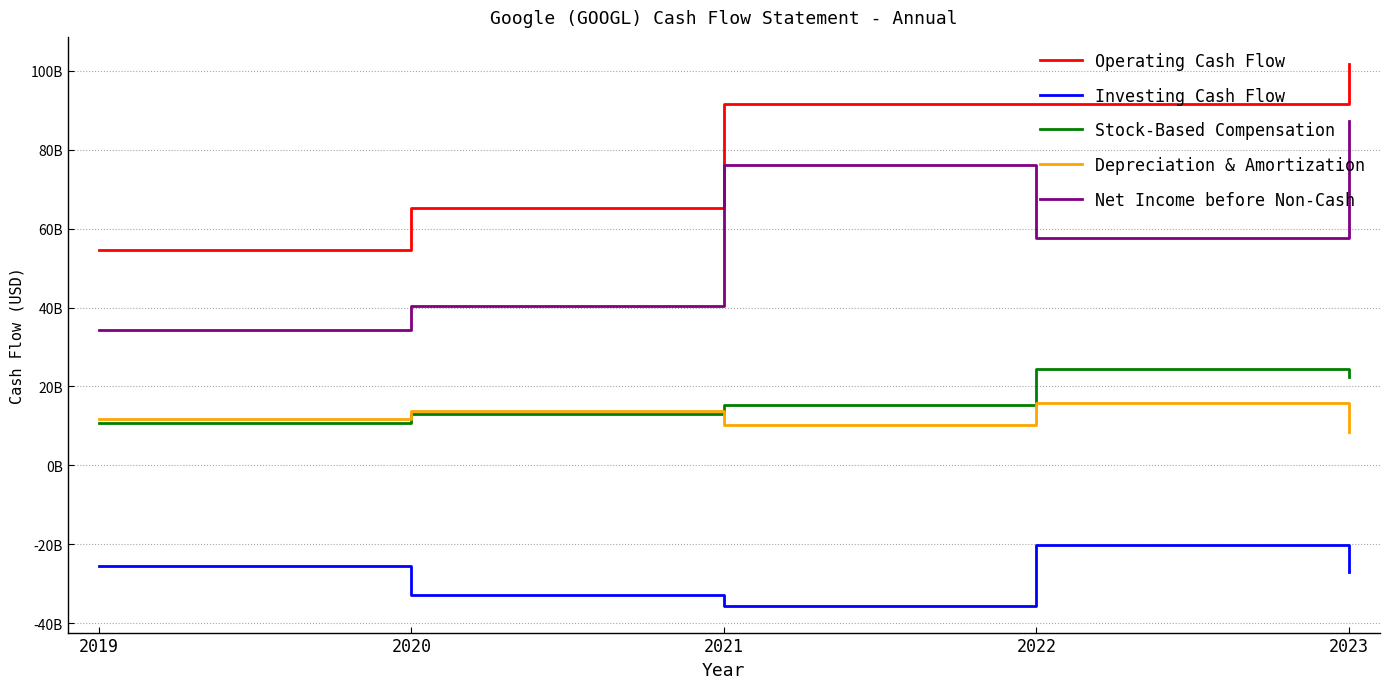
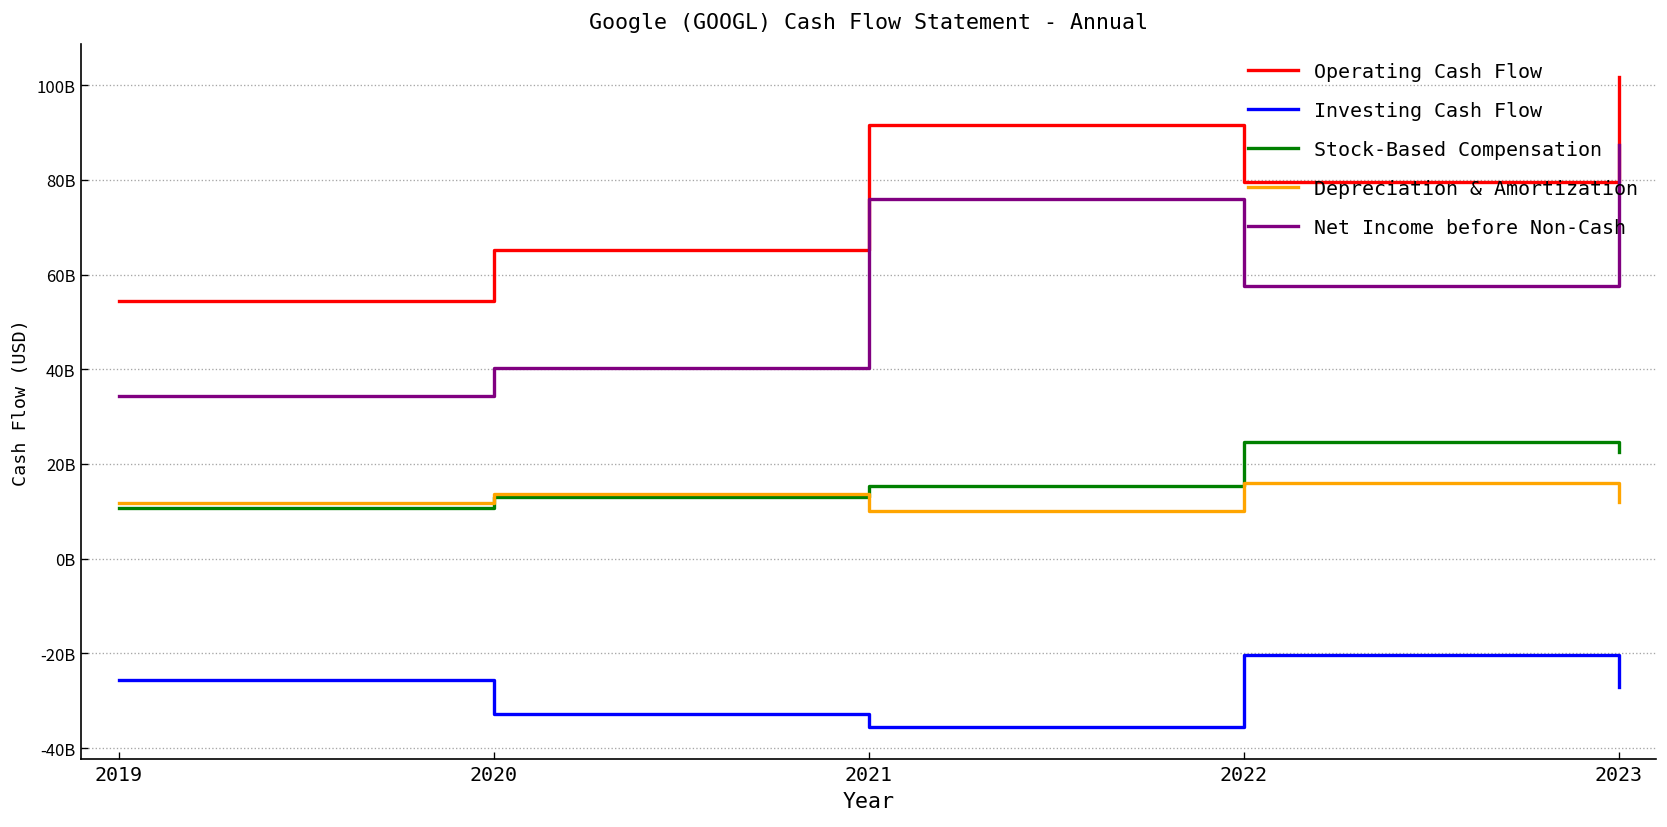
Operating Cash Flow, 2022: 91000000000 -> 80000000000
Depreciation & Amortization, 2023: 9000000000 -> 12000000000
